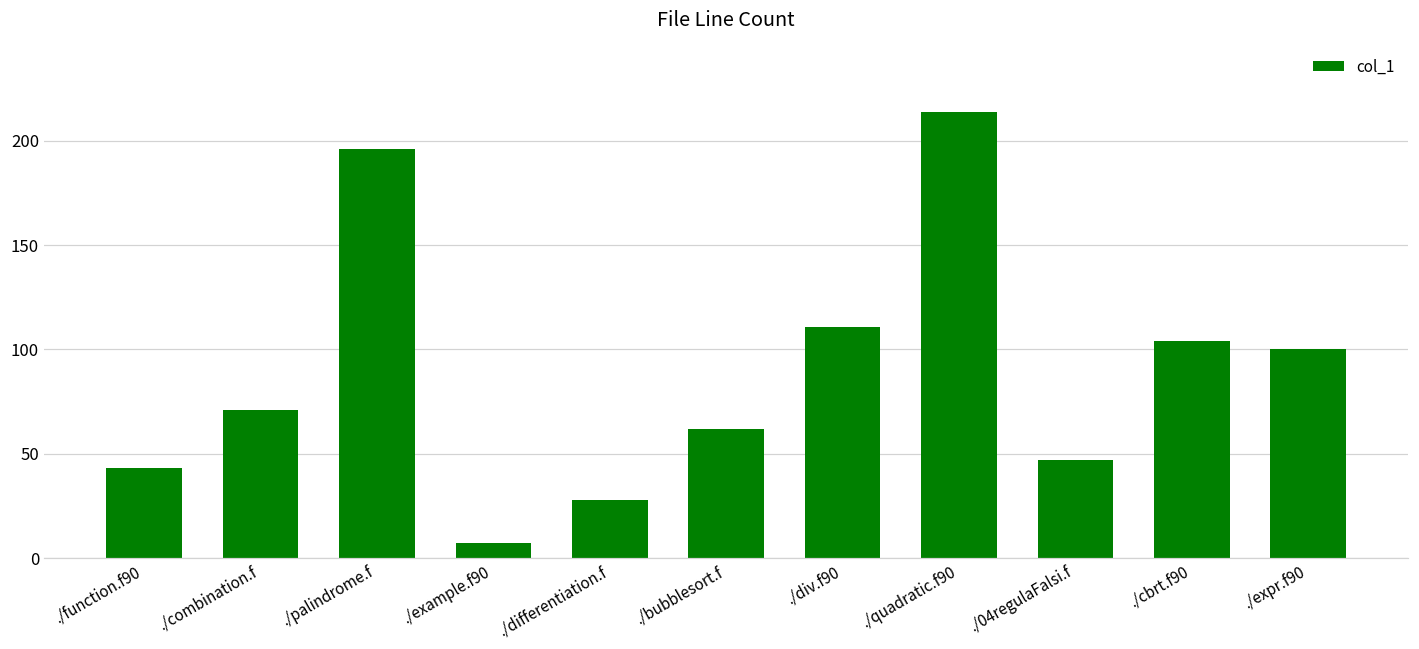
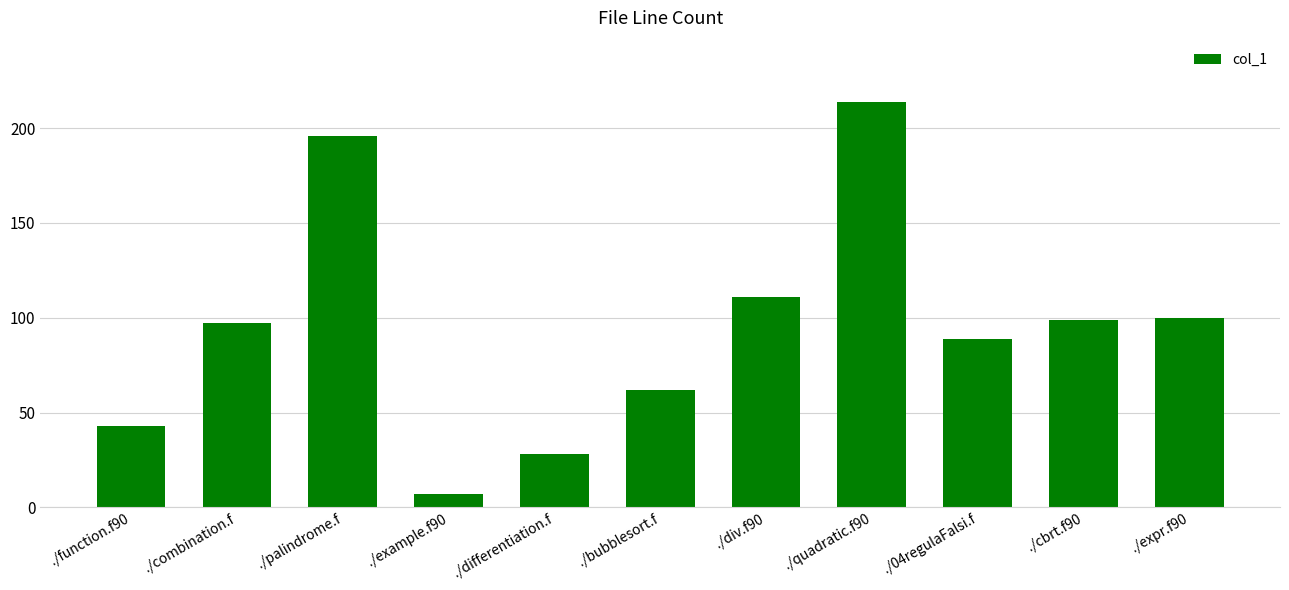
./combination.f: 71 -> 97
./04regulaFalsi.f: 47 -> 89
./cbrt.f90: 104 -> 99
